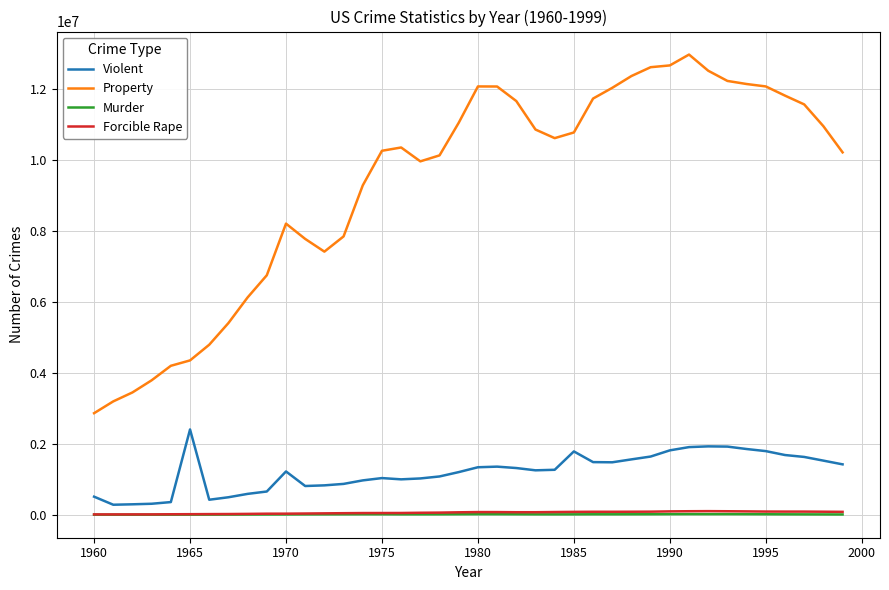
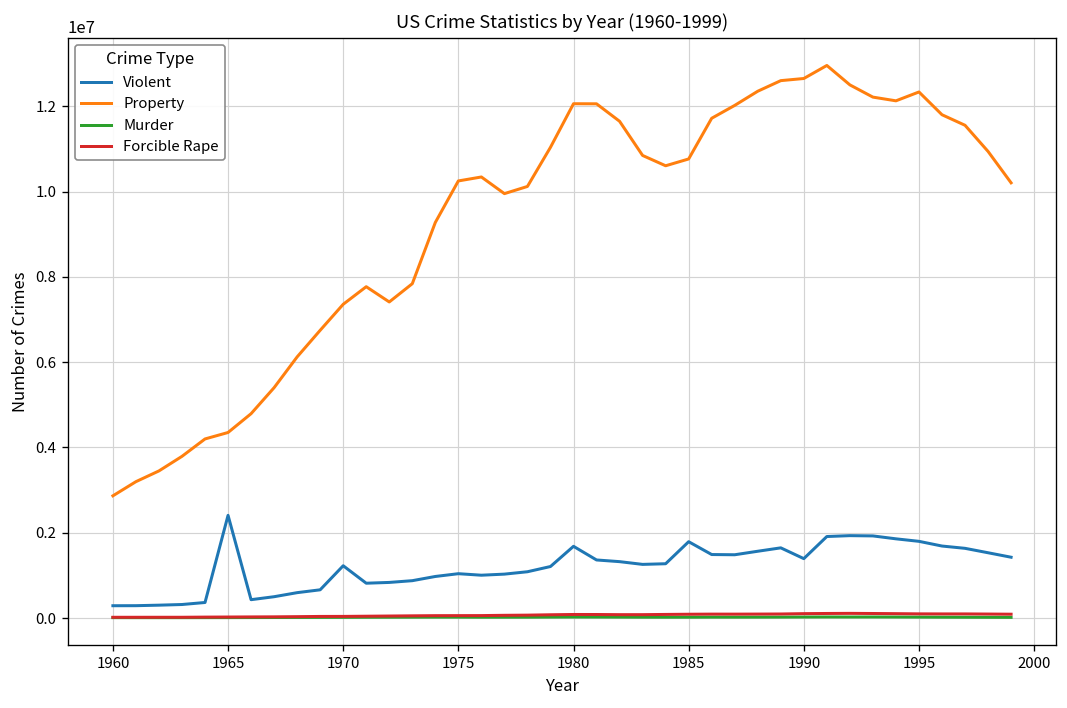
Violent, 1960: 500000 -> 300000
Property, 1970: 8200000 -> 7400000
Violent, 1980: 1300000 -> 1700000
Violent, 1990: 1800000 -> 1400000
Property, 1995: 12100000 -> 12300000
